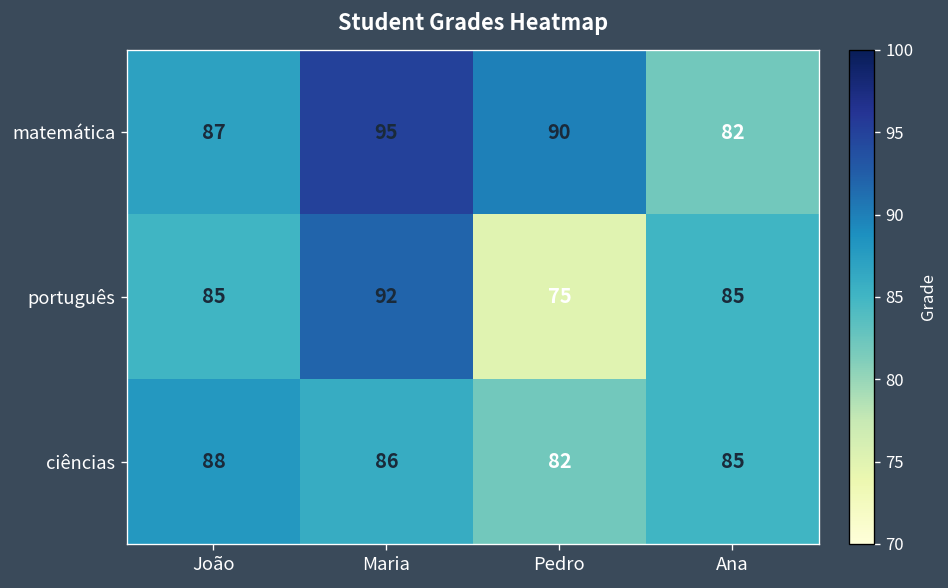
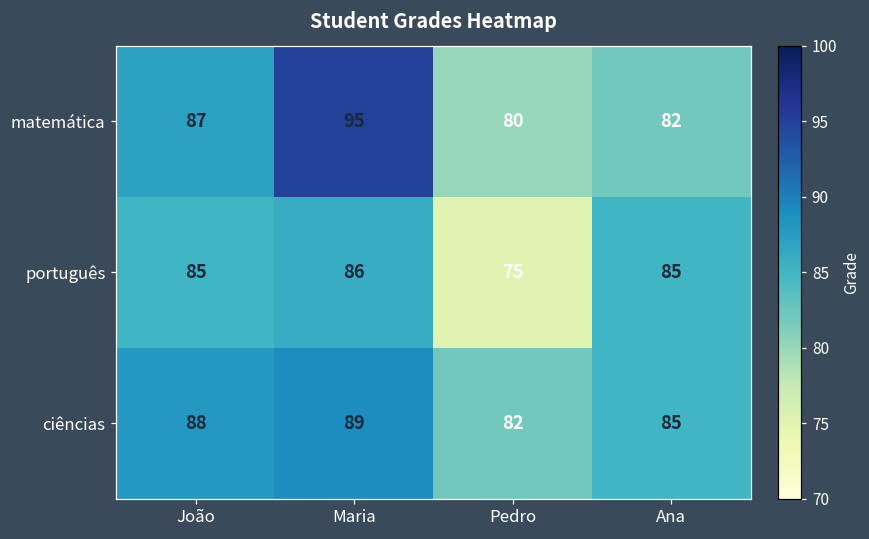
matemática, Pedro: 90 -> 80
português, Maria: 92 -> 86
ciências, Maria: 86 -> 89
